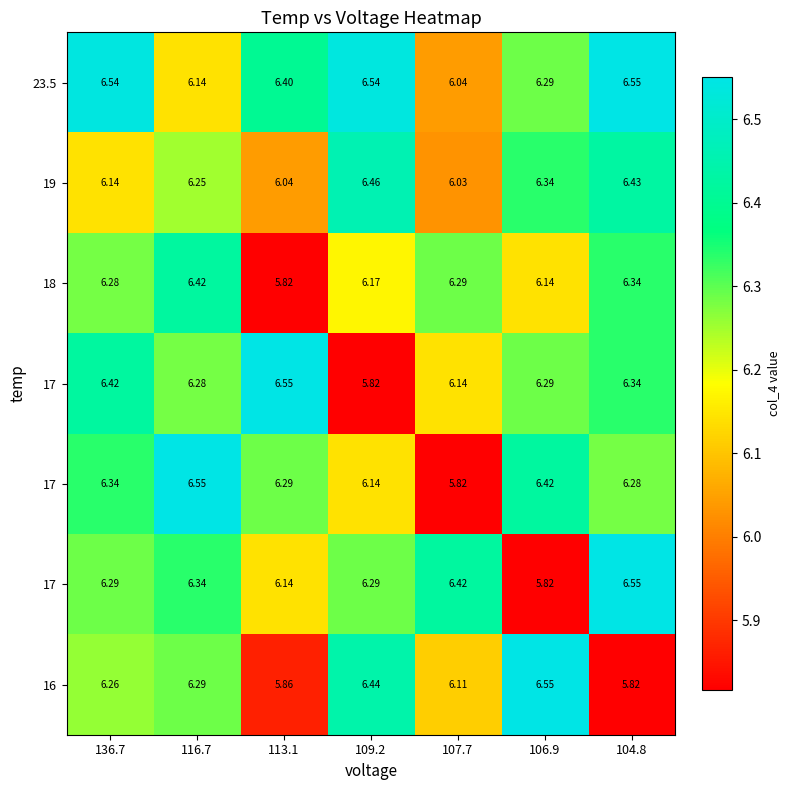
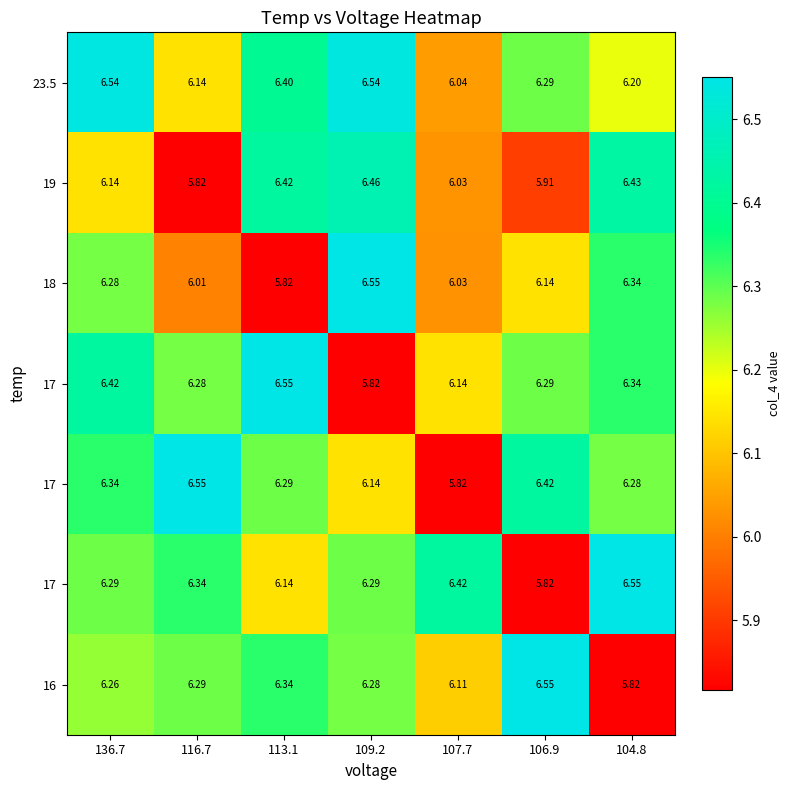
23.5, 104.8: 6.55 -> 6.20
19, 116.7: 6.25 -> 5.82
19, 113.1: 6.04 -> 6.42
19, 106.9: 6.34 -> 5.91
18, 116.7: 6.42 -> 6.01
18, 109.2: 6.17 -> 6.55
18, 107.7: 6.29 -> 6.03
16, 113.1: 5.86 -> 6.34
16, 109.2: 6.44 -> 6.28
